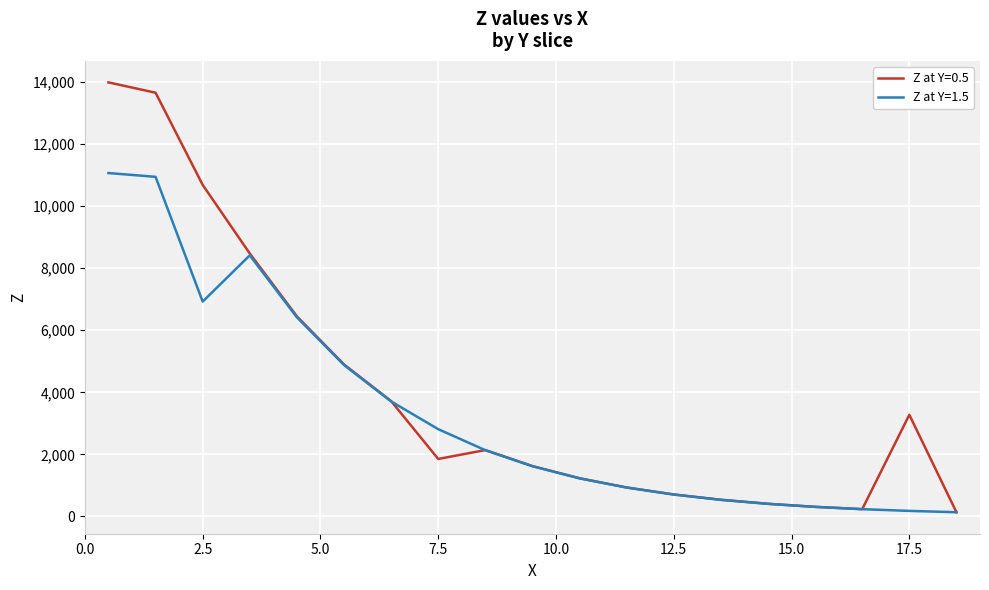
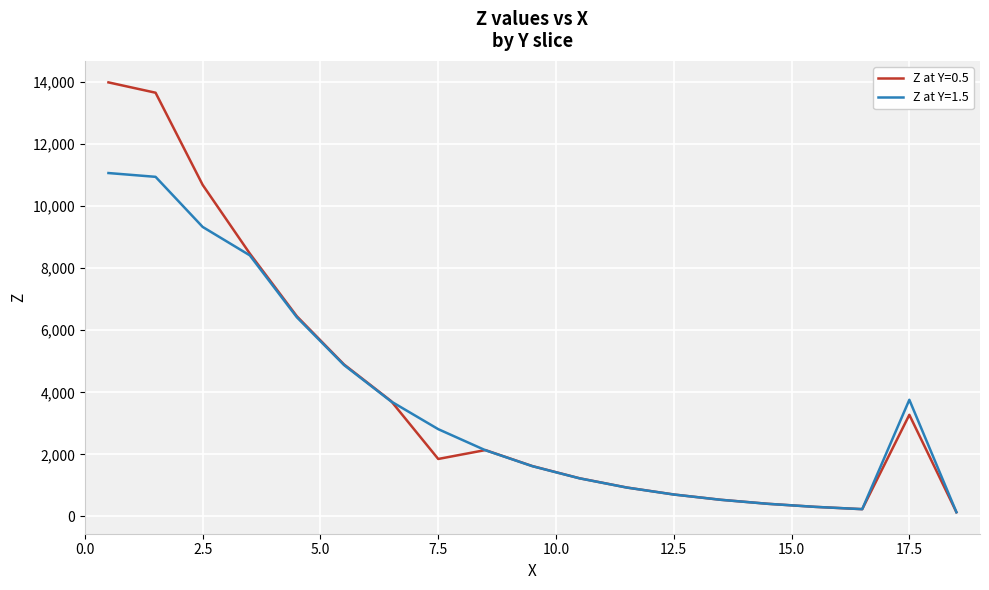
Z at Y=1.5, 2.5: 6,900 -> 9,300
Z at Y=1.5, 17.5: 200 -> 3,800
